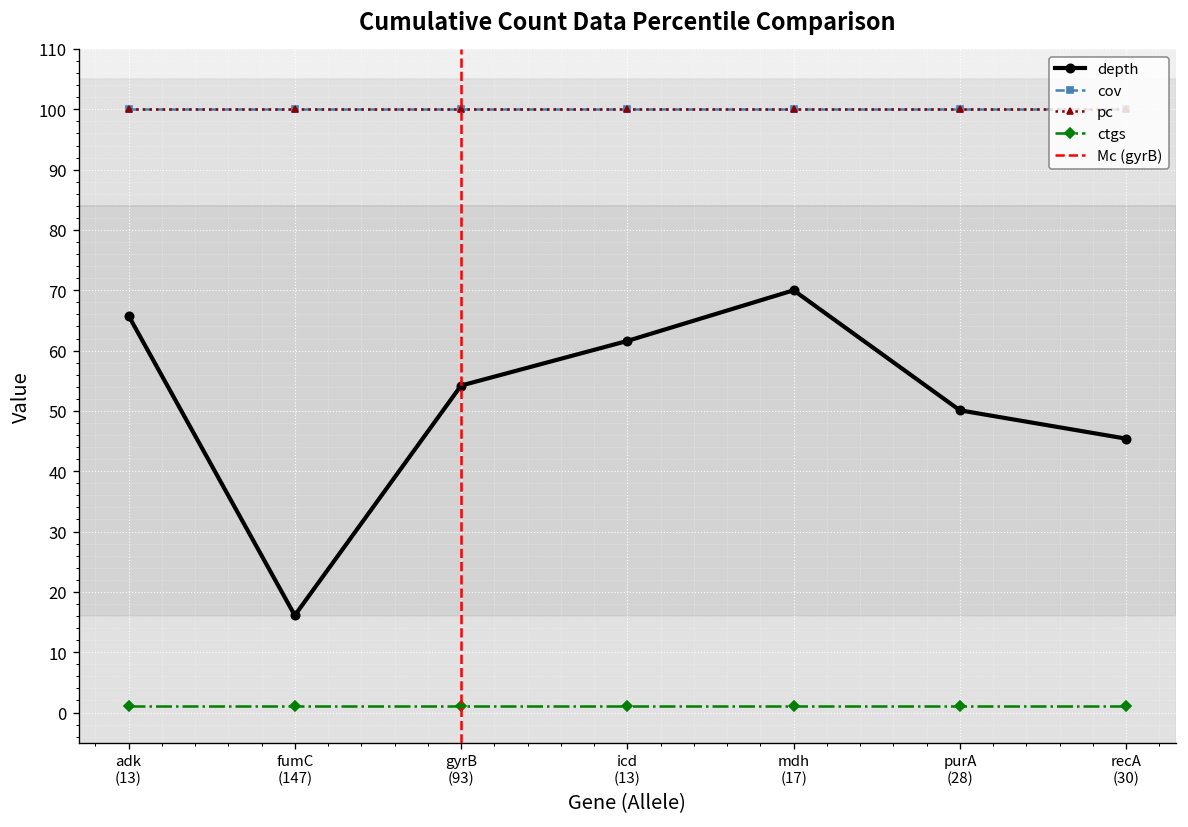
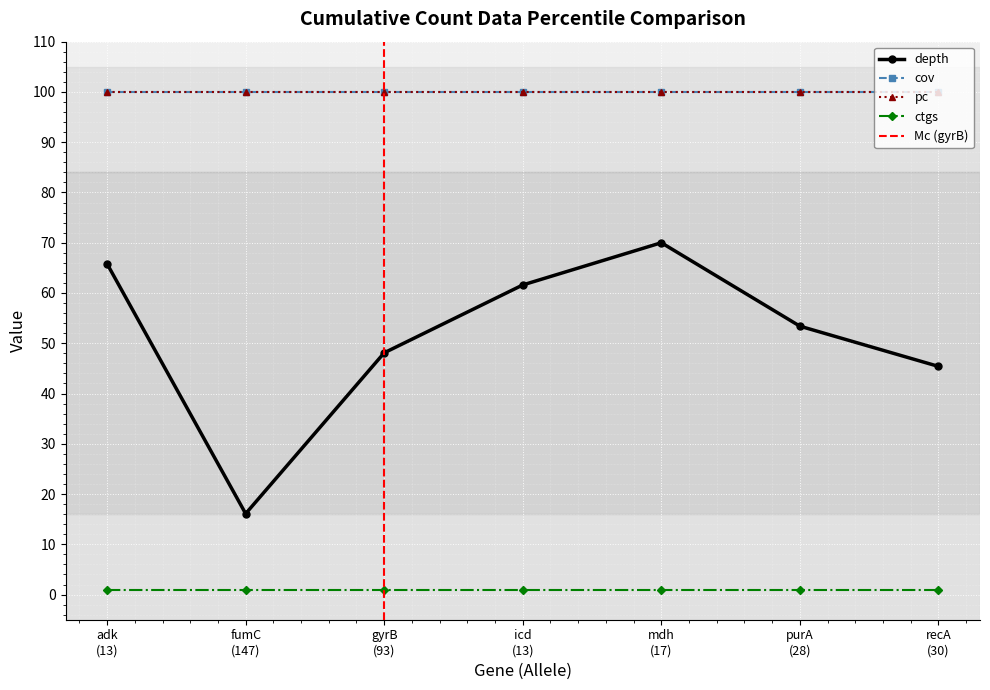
depth, gyrB (93): 54 -> 48
depth, purA (28): 50 -> 53
